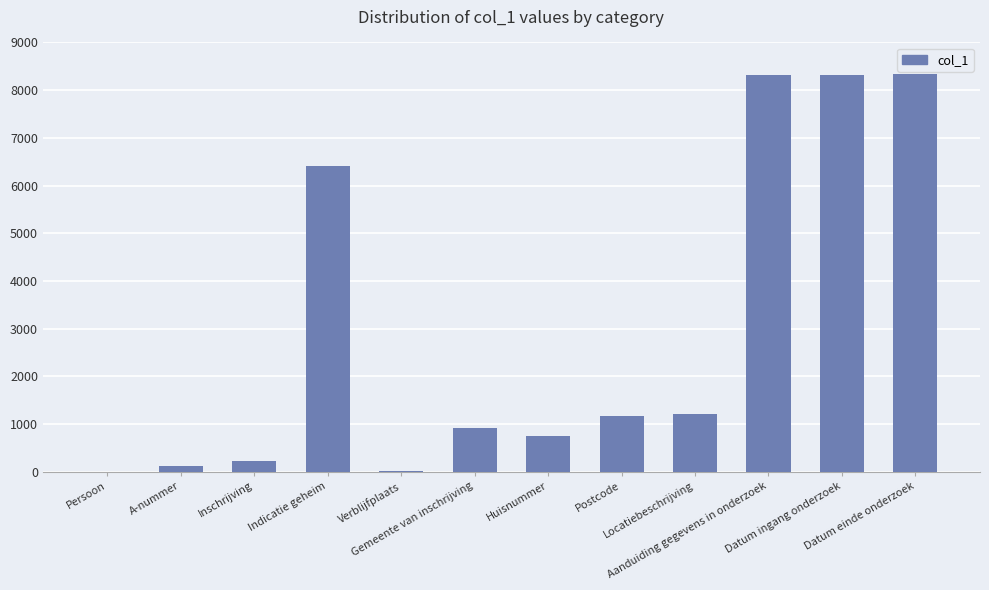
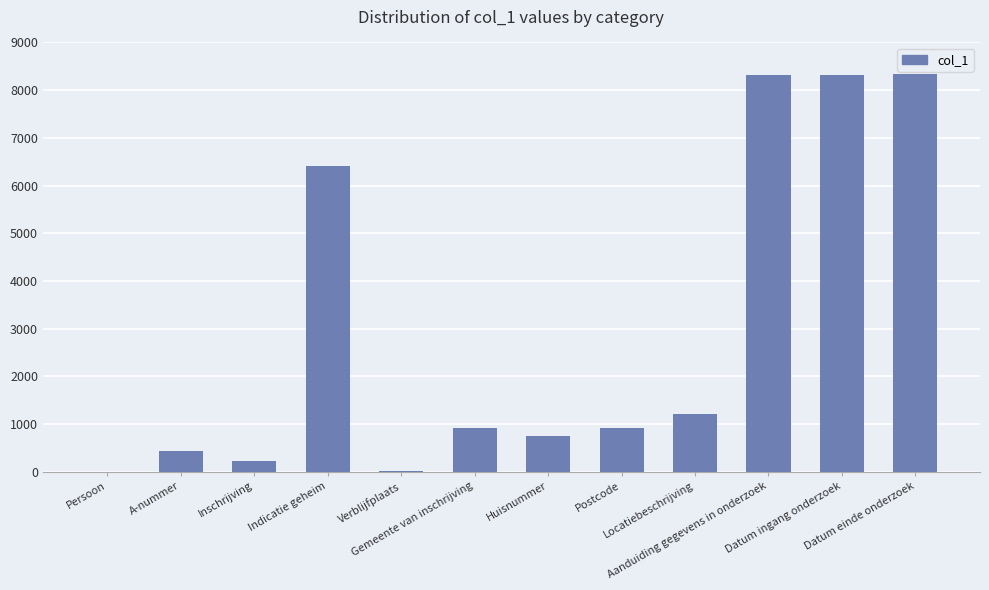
A-nummer: 100 -> 400
Postcode: 1200 -> 900
